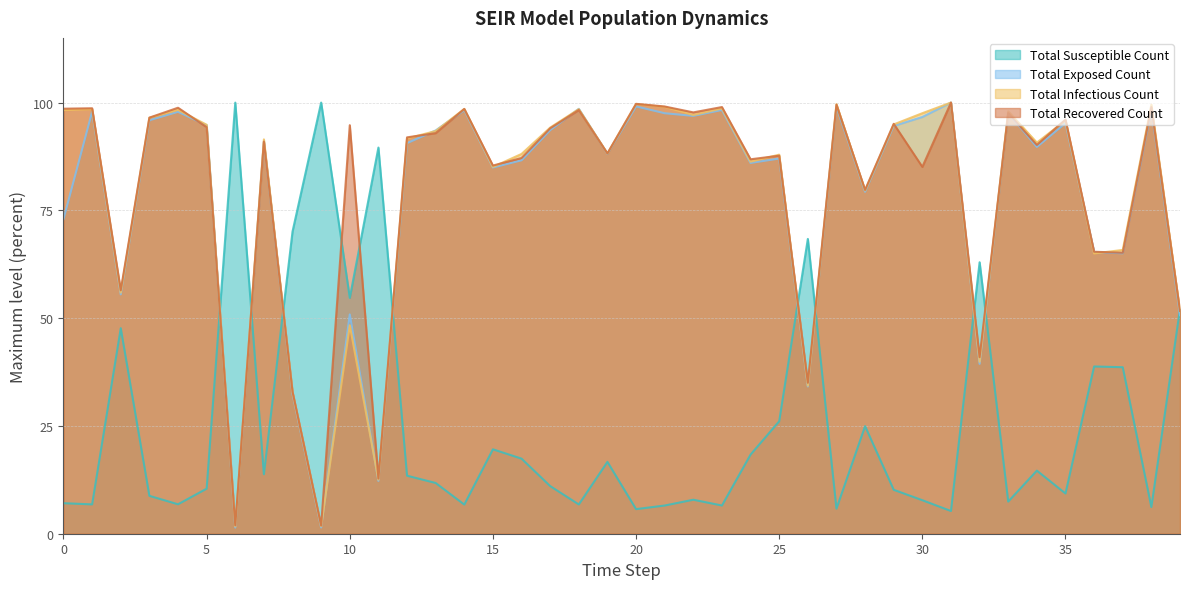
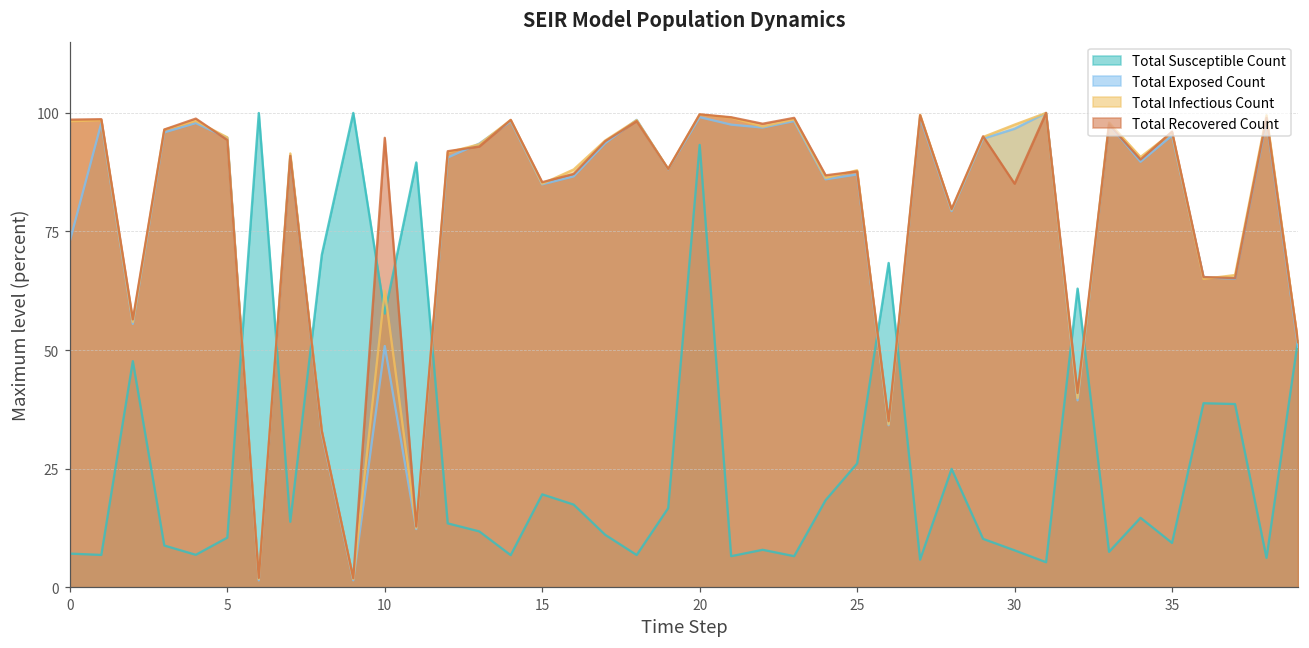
Total Susceptible Count, 10: 55 -> 58
Total Infectious Count, 10: 48 -> 63
Total Susceptible Count, 20: 6 -> 93
